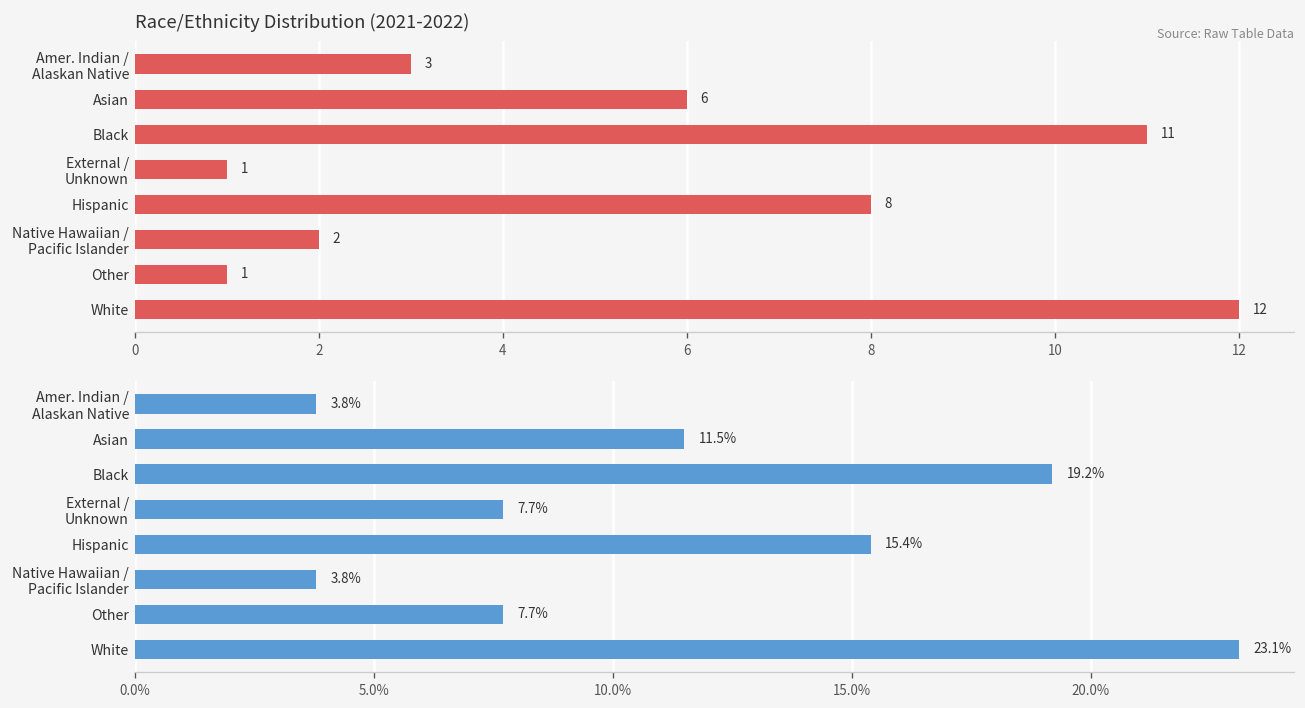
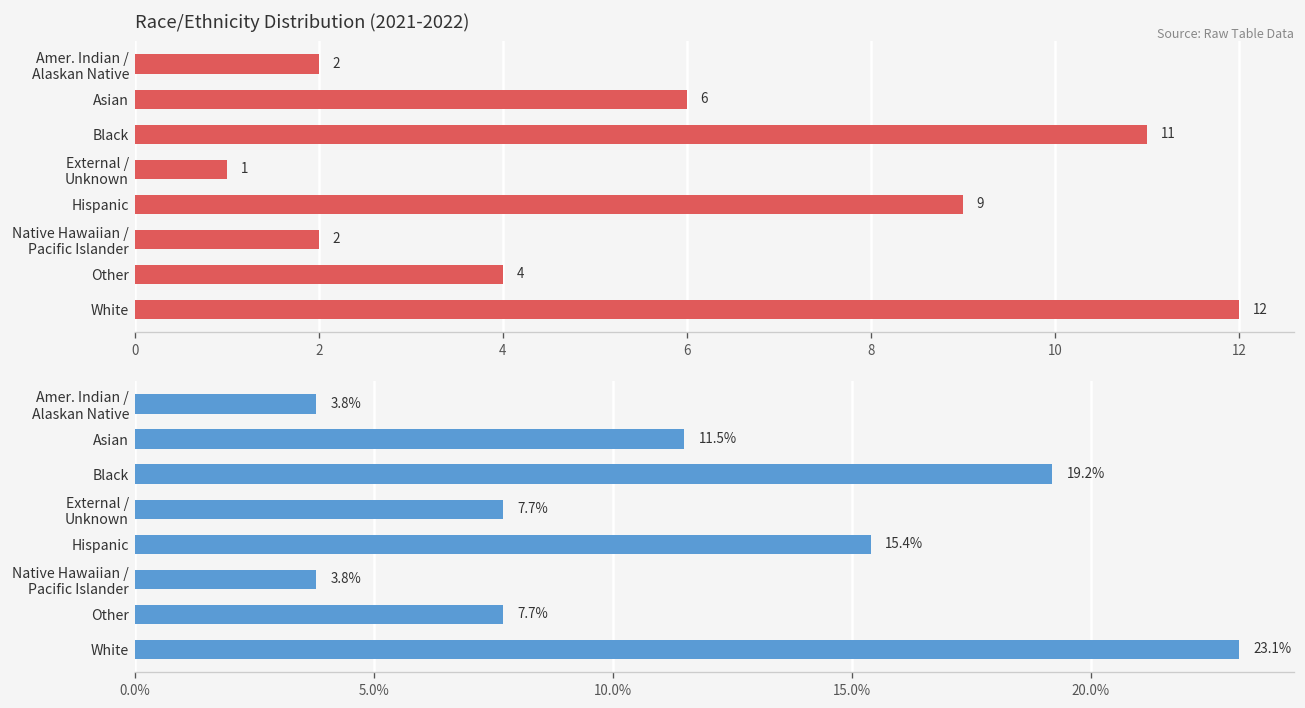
Race/Ethnicity Distribution (2021-2022), Amer. Indian / Alaskan Native: 3 -> 2
Race/Ethnicity Distribution (2021-2022), Hispanic: 8 -> 9
Race/Ethnicity Distribution (2021-2022), Other: 1 -> 4
